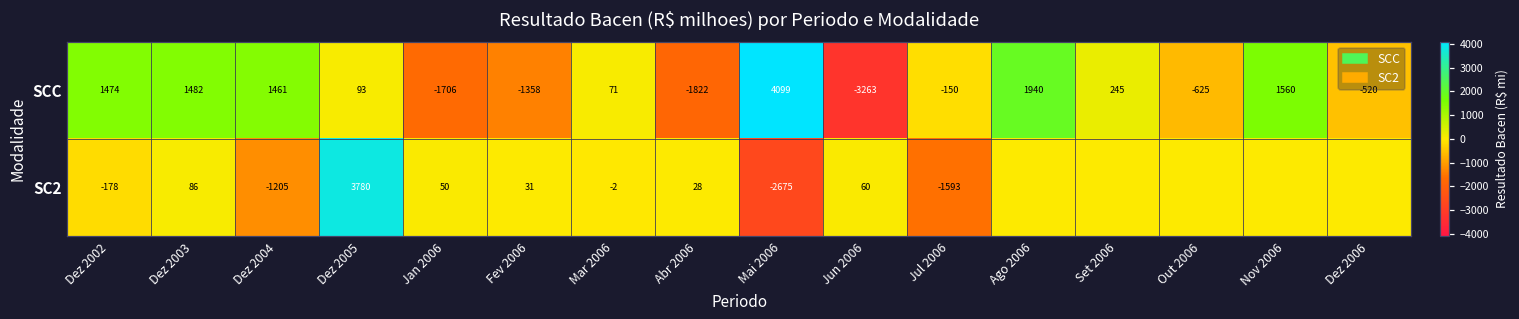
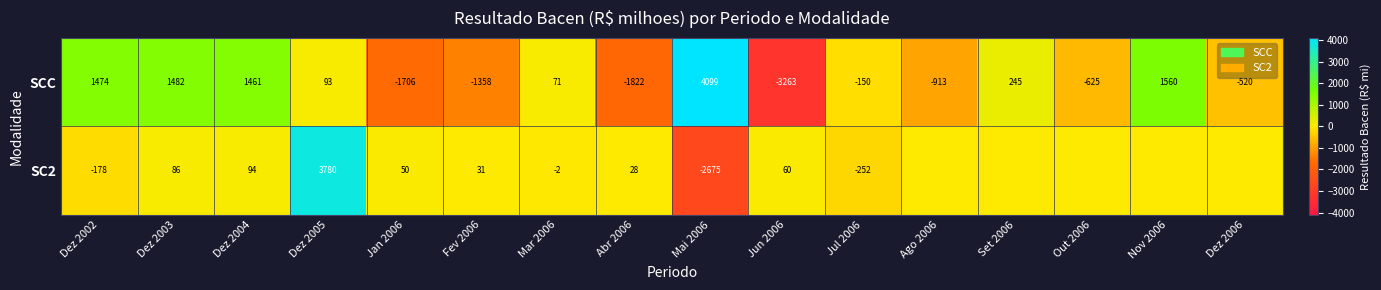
SCC, Ago 2006: 1940 -> -913
SC2, Dez 2004: -1205 -> 94
SC2, Jul 2006: -1593 -> -252
